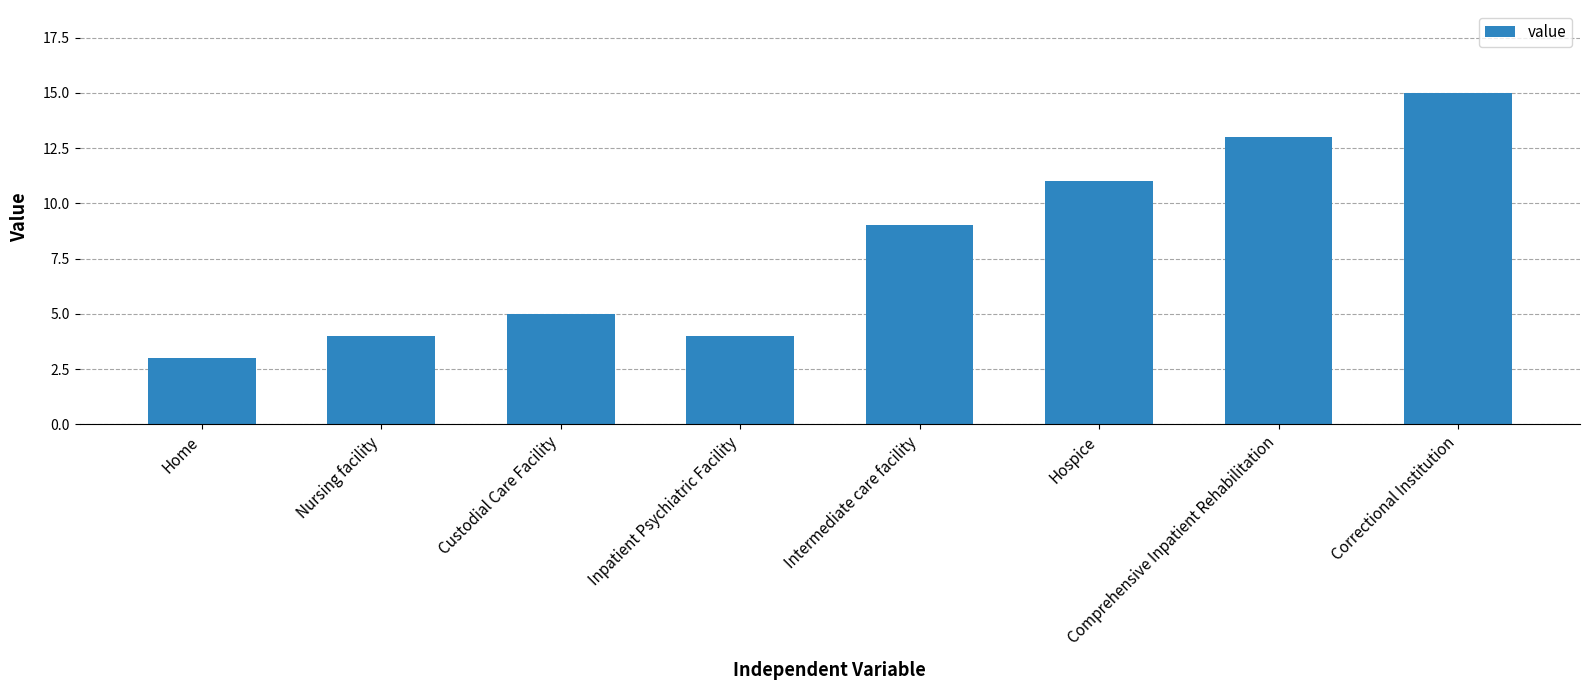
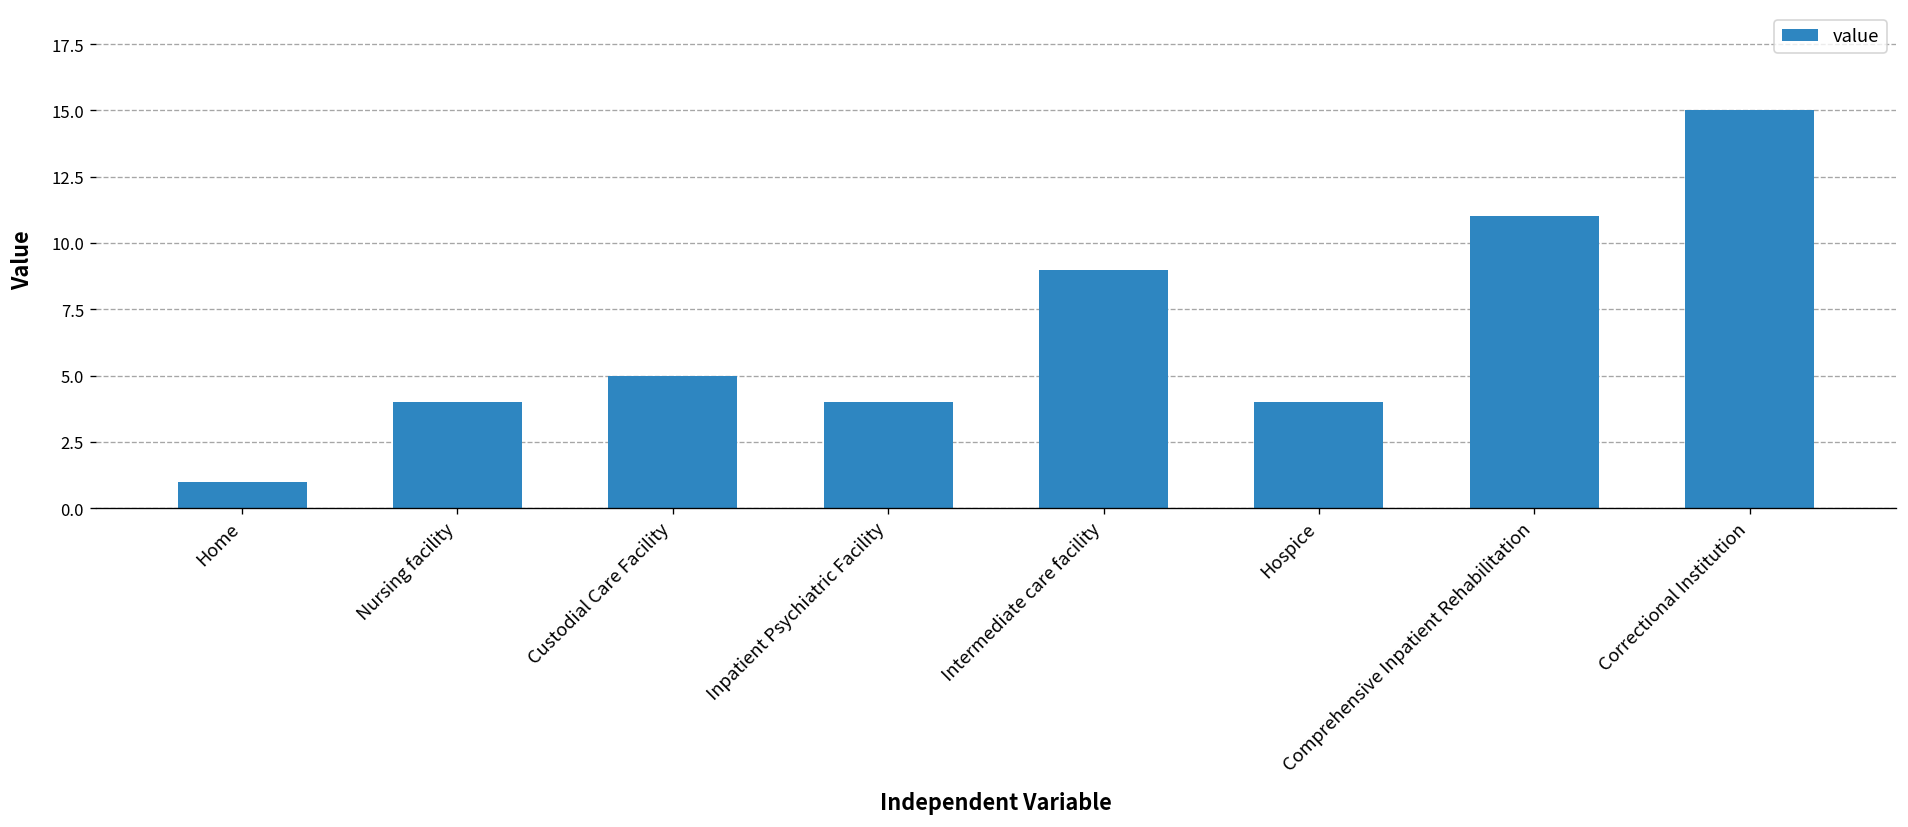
Home: 3 -> 1
Hospice: 11 -> 4
Comprehensive Inpatient Rehabilitation: 13 -> 11
